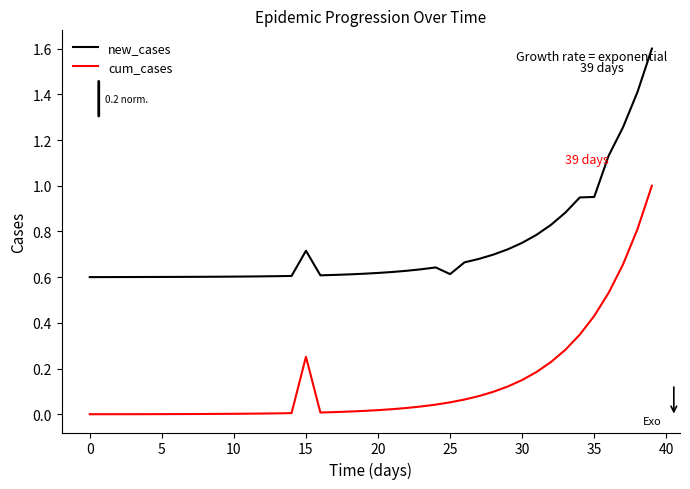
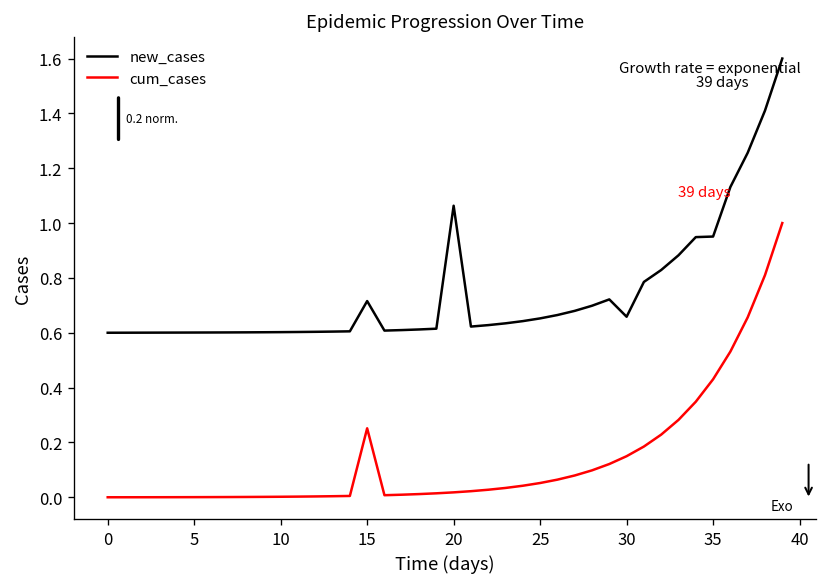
new_cases, 20: 0.62 -> 1.06
new_cases, 25: 0.61 -> 0.65
new_cases, 30: 0.75 -> 0.66
